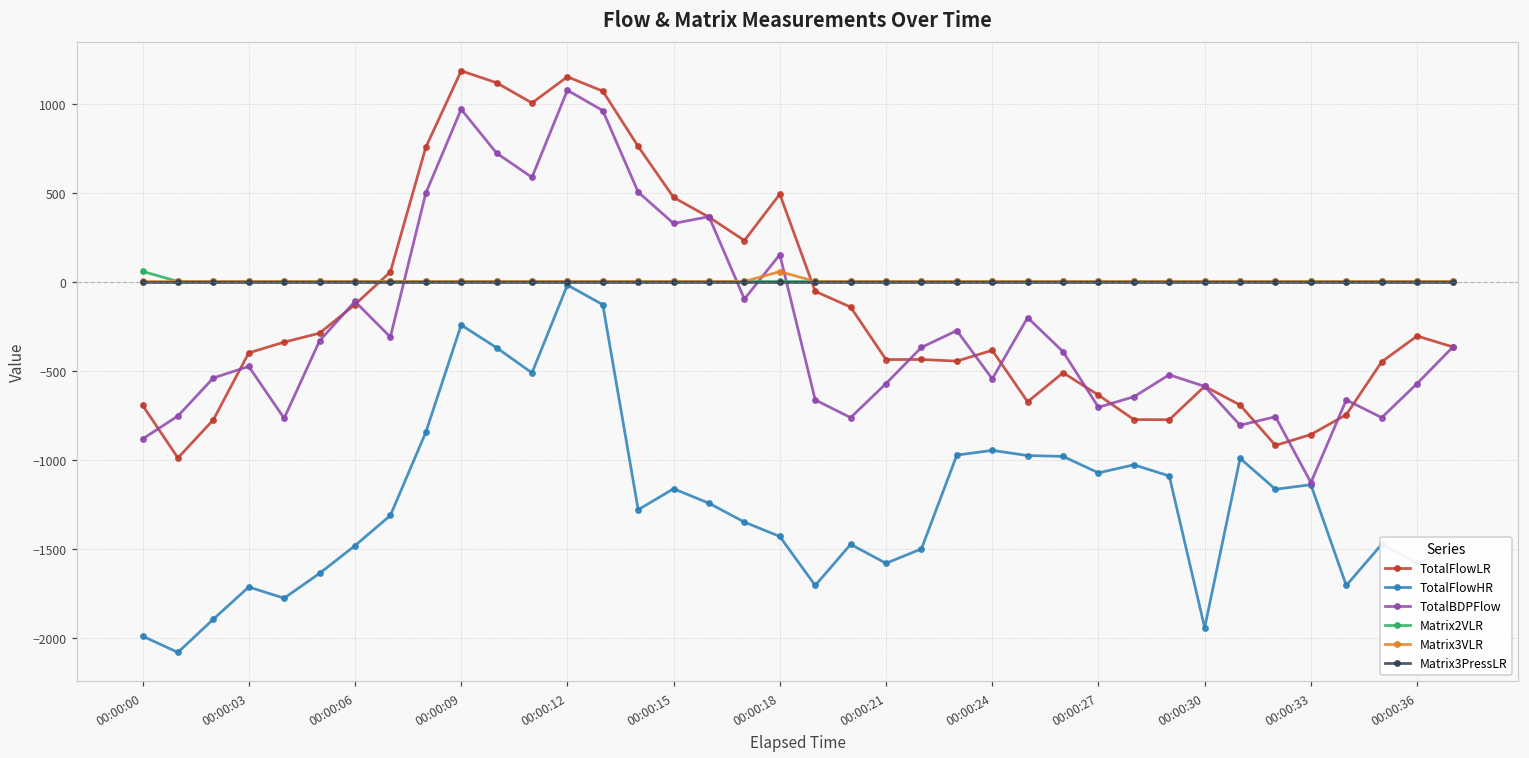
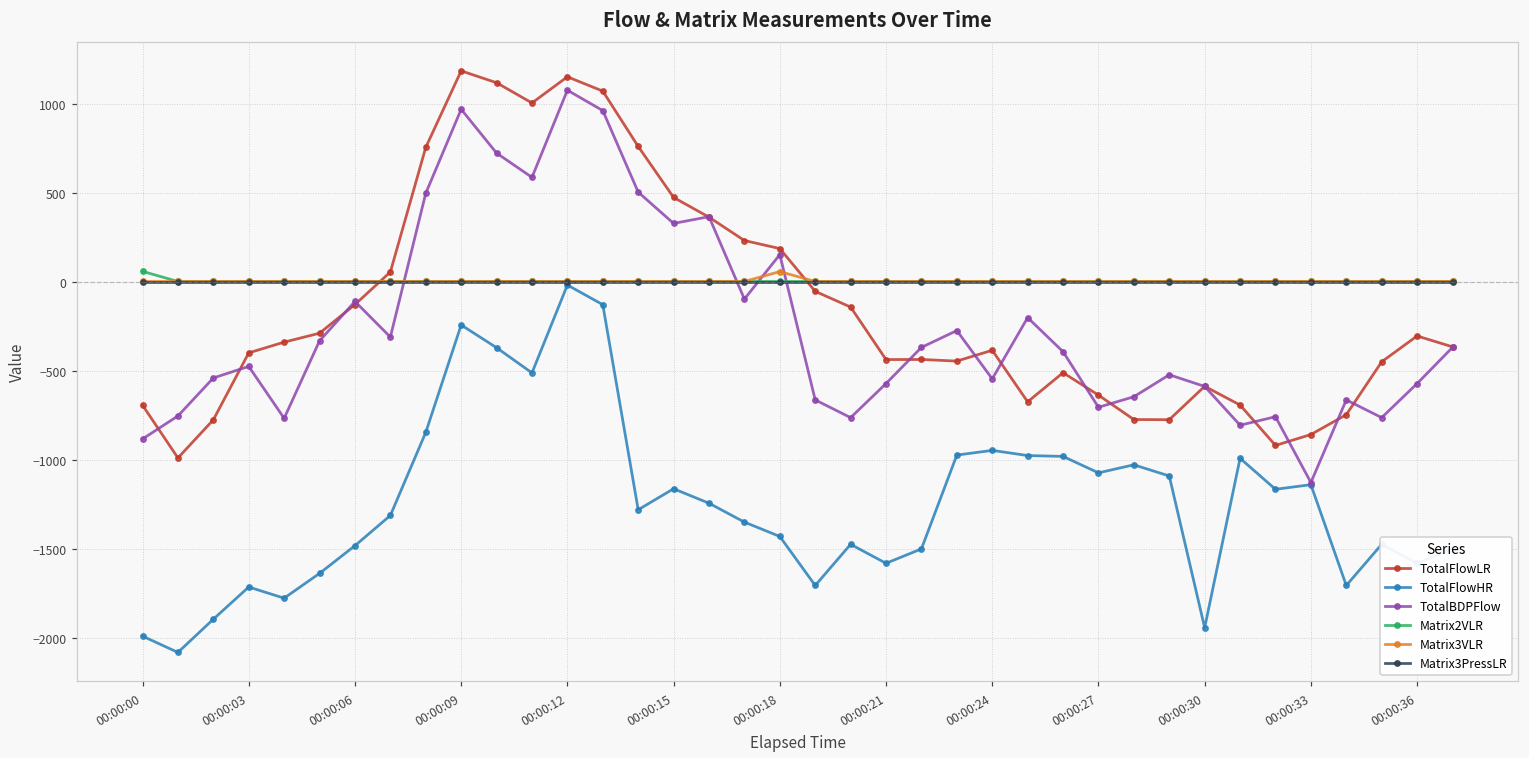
TotalFlowLR, 00:00:18: 490 -> 190
